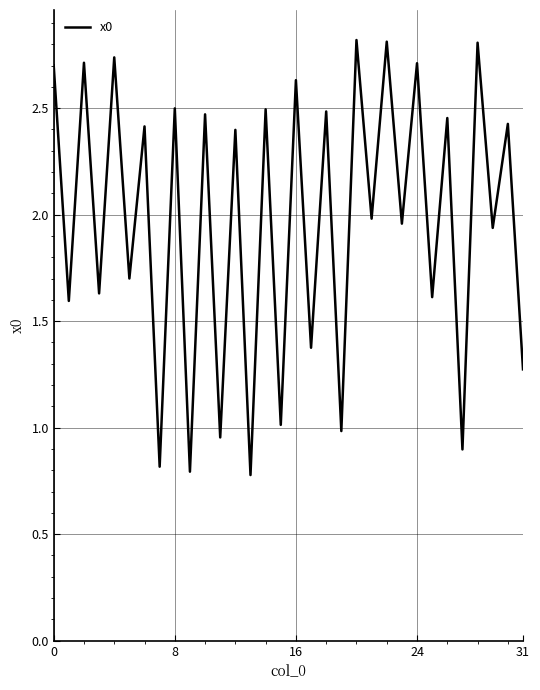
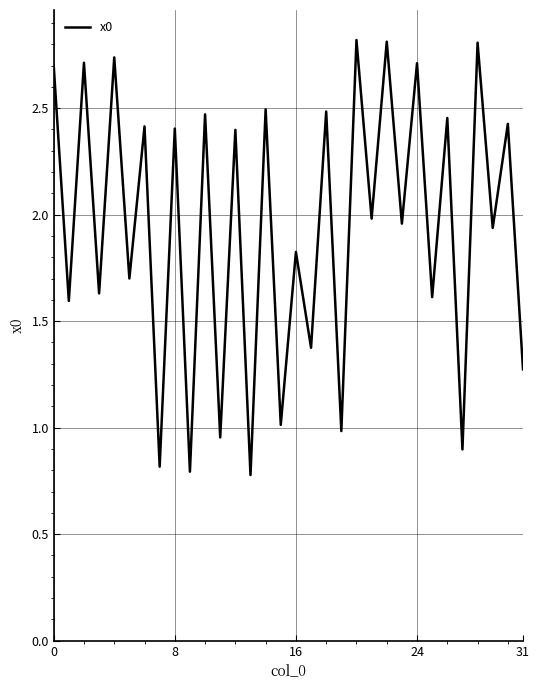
8: 2.50 -> 2.40
16: 2.63 -> 1.82
